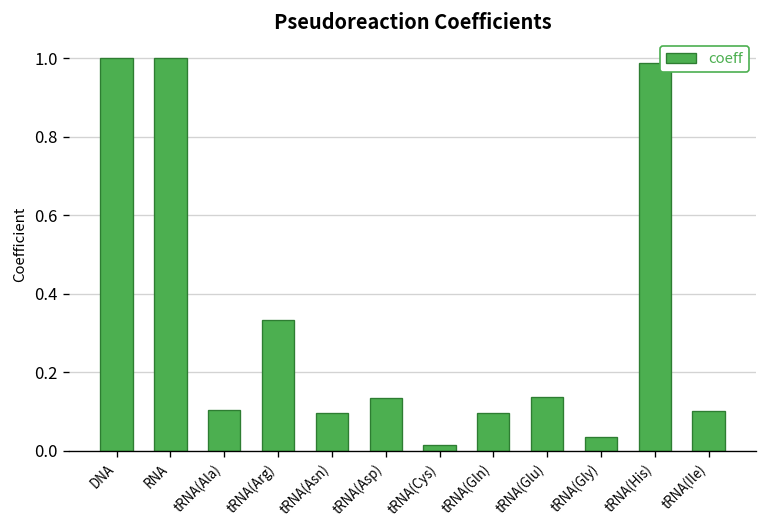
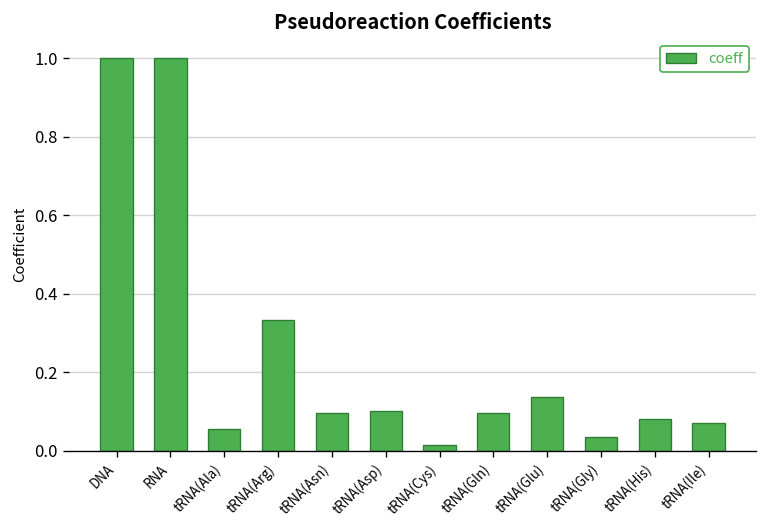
tRNA(Ala): 0.10 -> 0.05
tRNA(Asp): 0.13 -> 0.10
tRNA(His): 0.99 -> 0.08
tRNA(Ile): 0.10 -> 0.07
